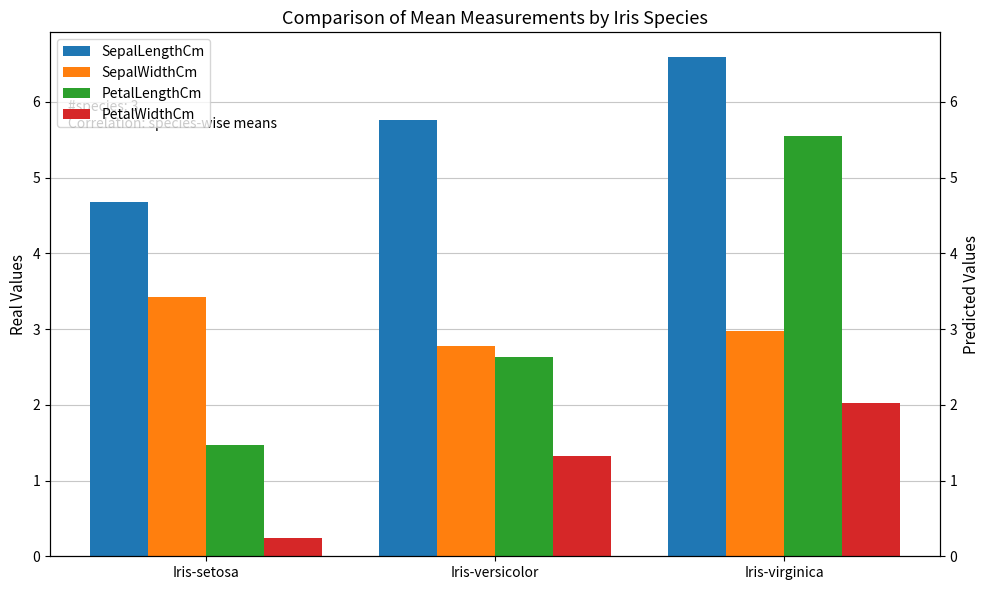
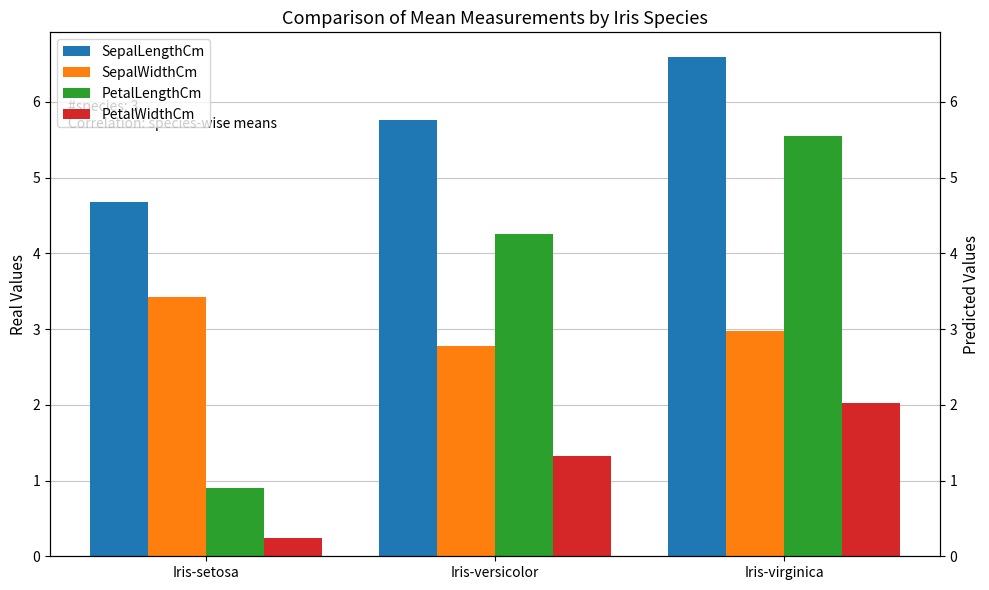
PetalLengthCm, Iris-setosa: 1.5 -> 0.9
PetalLengthCm, Iris-versicolor: 2.6 -> 4.3
